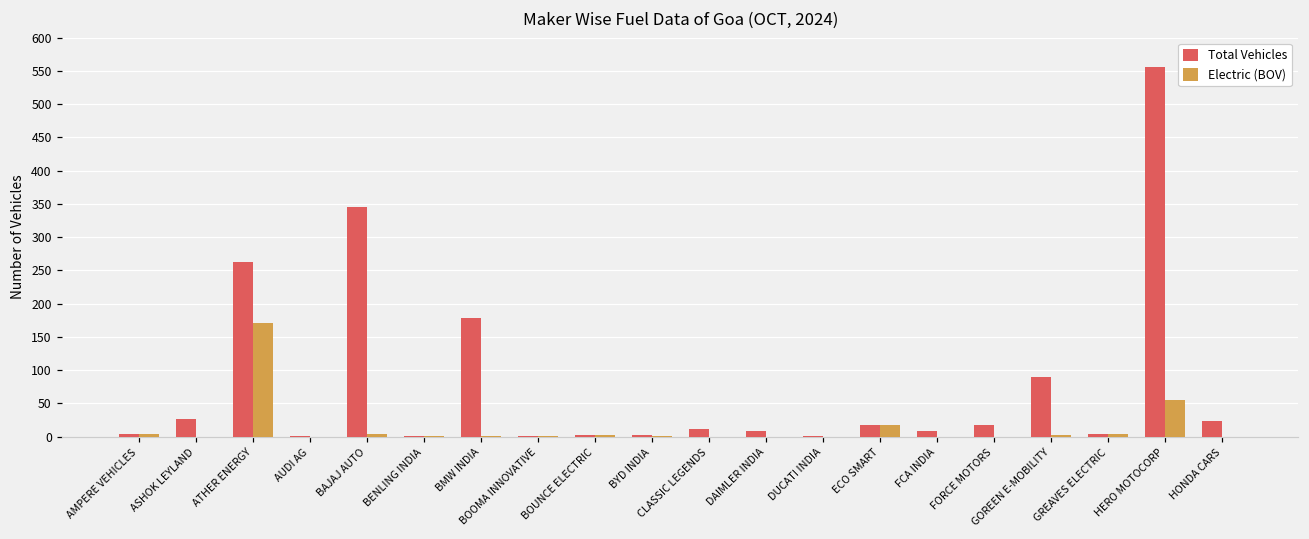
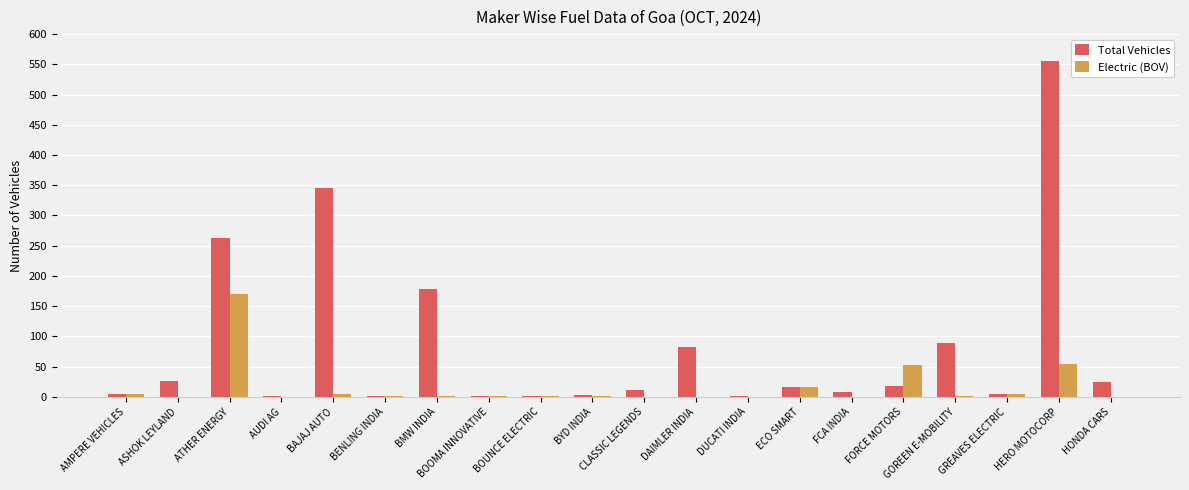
Total Vehicles, DAIMLER INDIA: 10 -> 80
Electric (BOV), FORCE MOTORS: 0 -> 50
